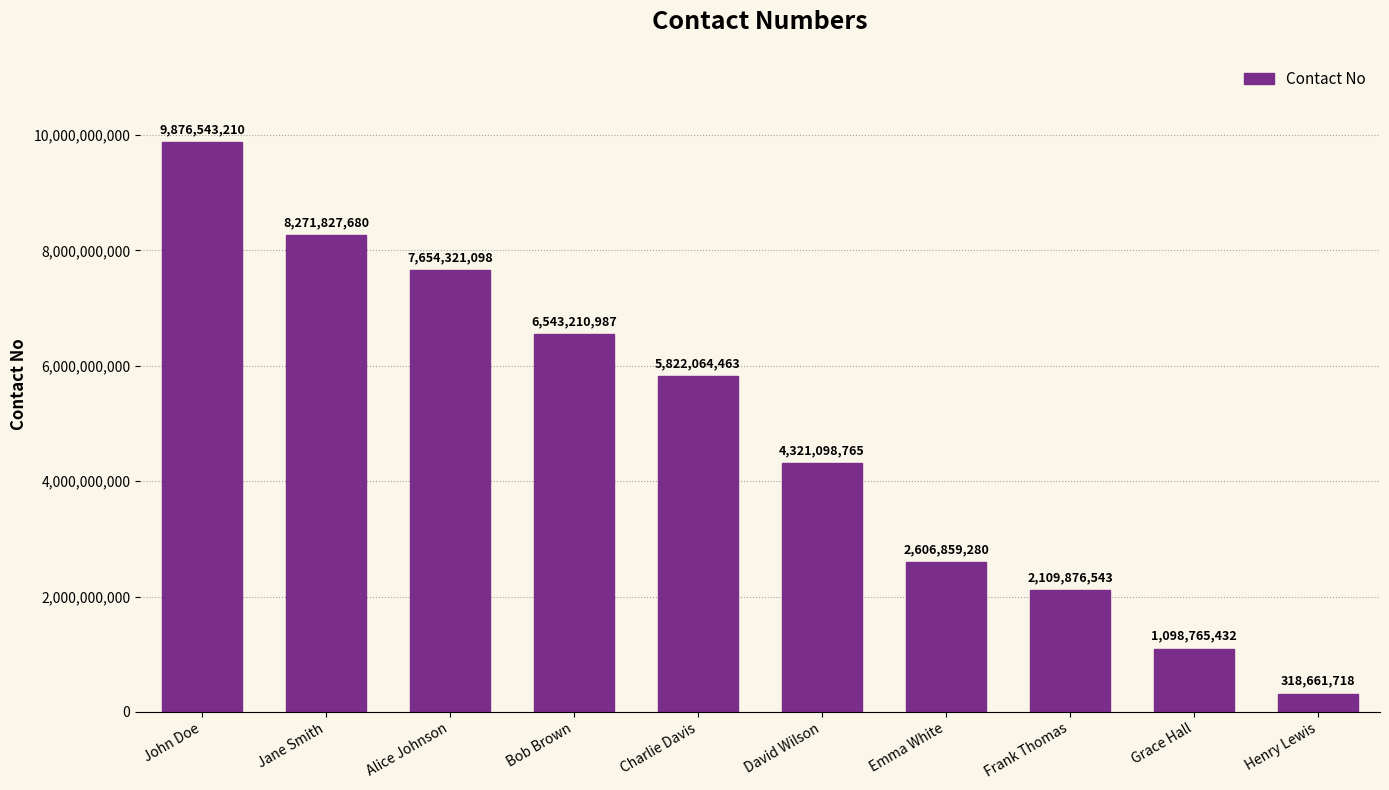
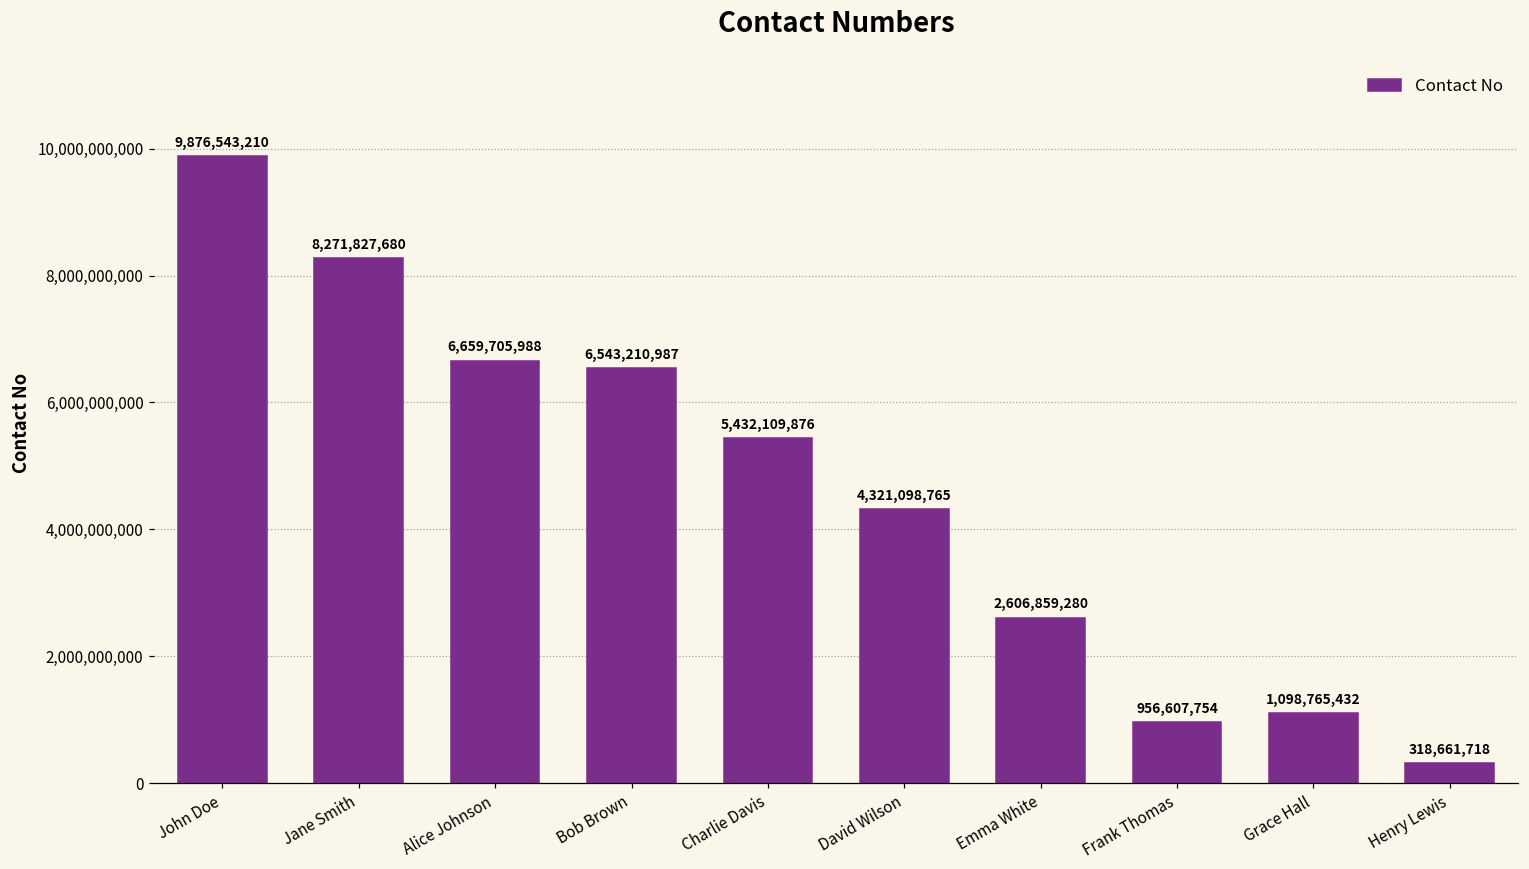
Alice Johnson: 7,654,321,098 -> 6,659,705,988
Charlie Davis: 5,822,064,463 -> 5,432,109,876
Frank Thomas: 2,109,876,543 -> 956,607,754
